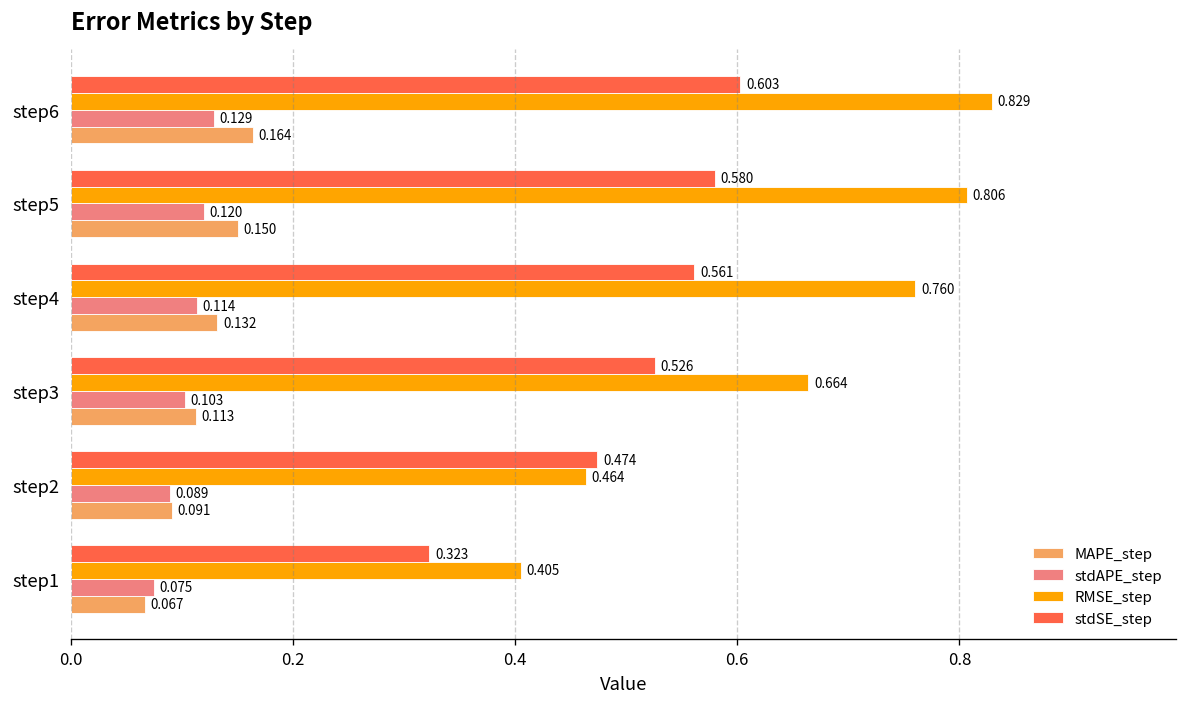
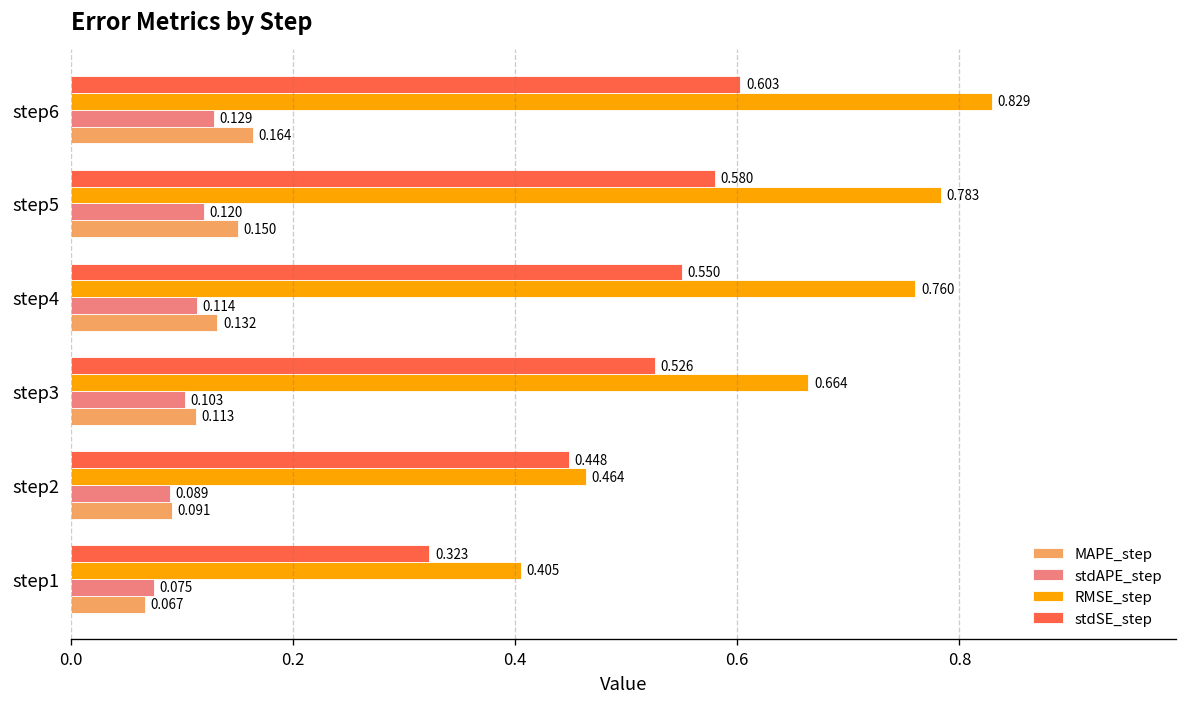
RMSE_step, step5: 0.806 -> 0.783
stdSE_step, step4: 0.561 -> 0.550
stdSE_step, step2: 0.474 -> 0.448
